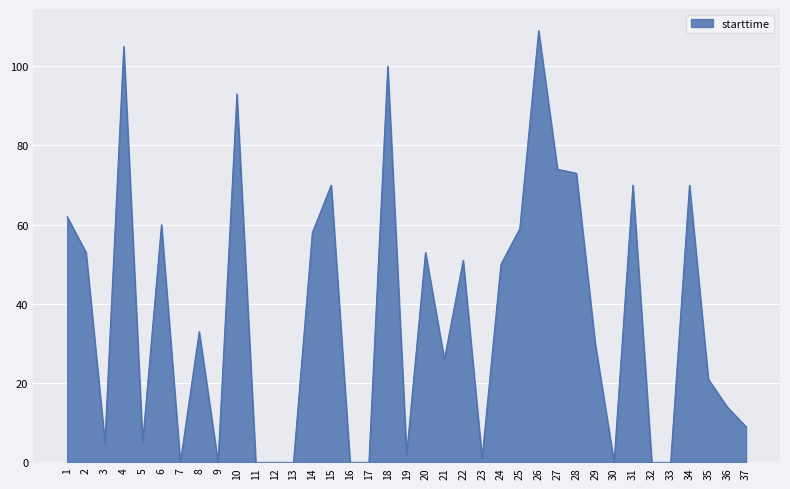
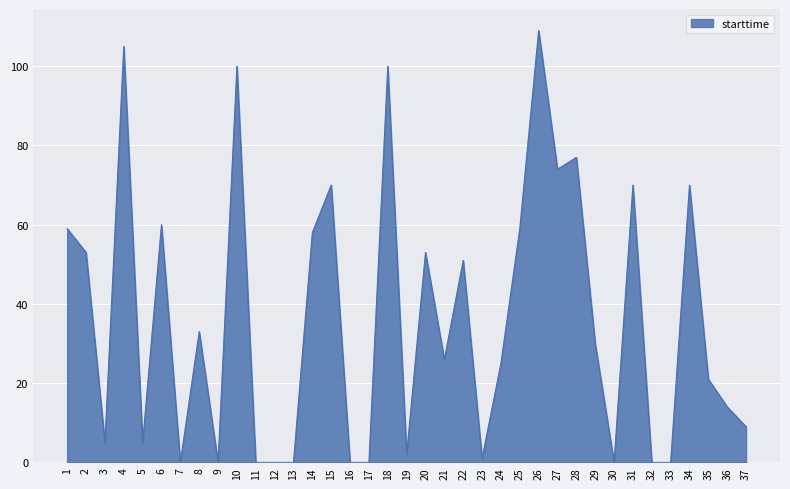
1: 62 -> 59
10: 93 -> 100
24: 50 -> 25
28: 73 -> 77
